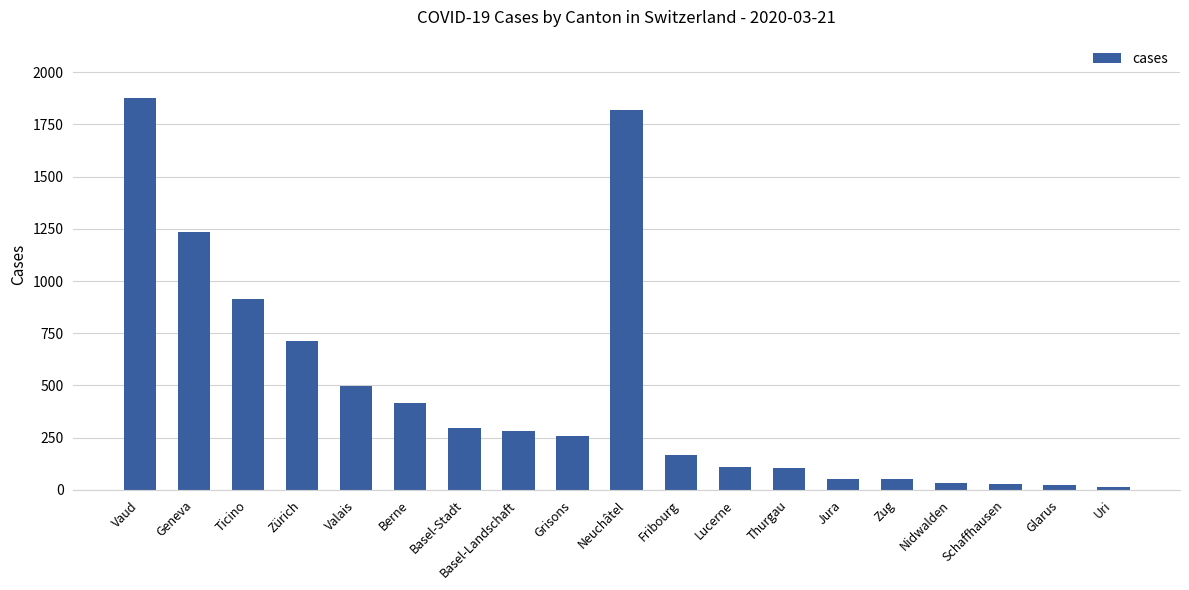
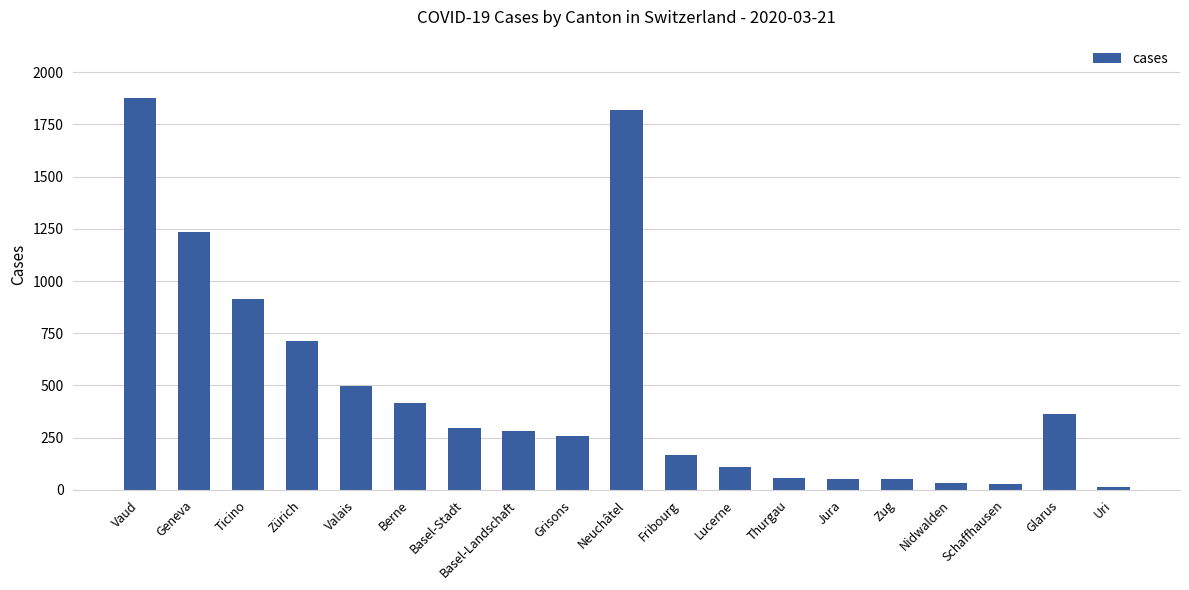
Thurgau: 110 -> 60
Glarus: 30 -> 360
